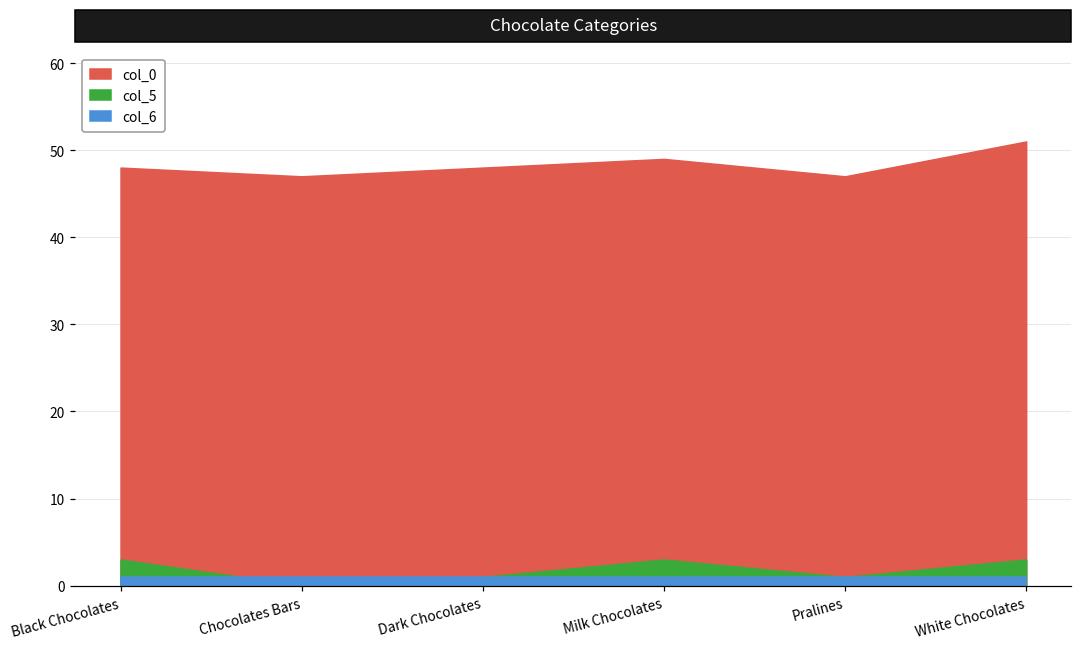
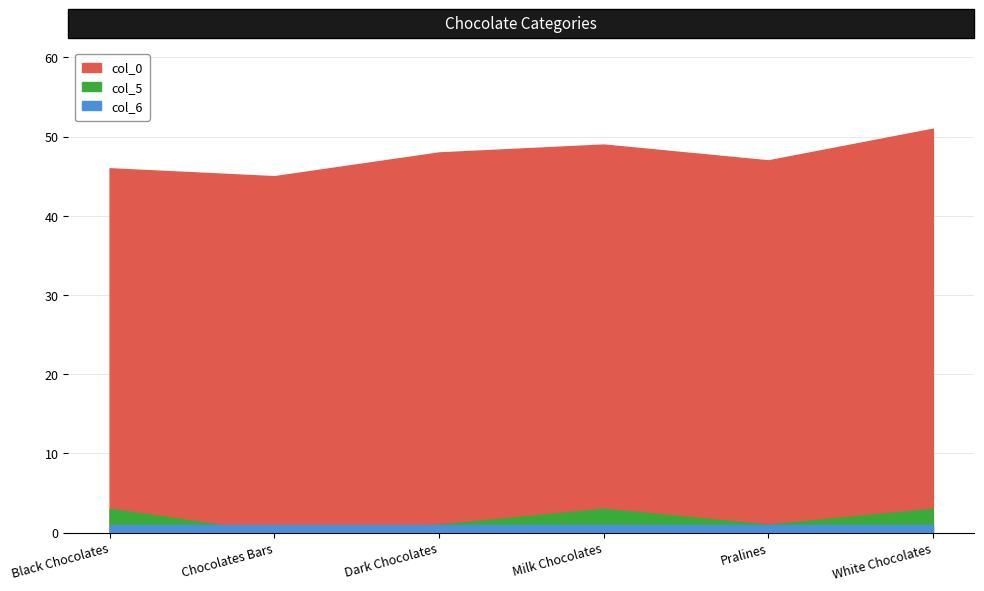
col_0, Black Chocolates: 48 -> 46
col_0, Chocolates Bars: 47 -> 45
